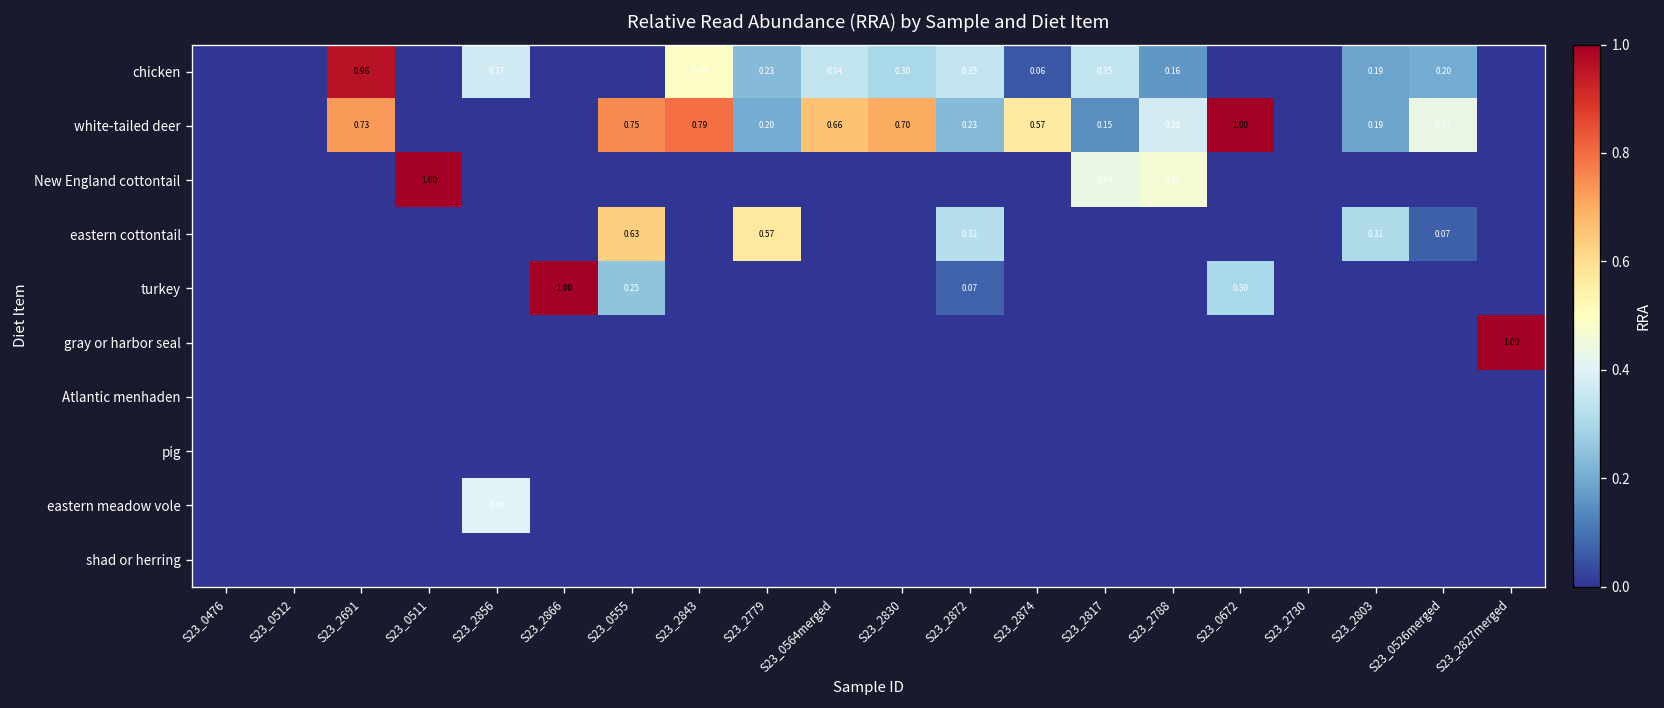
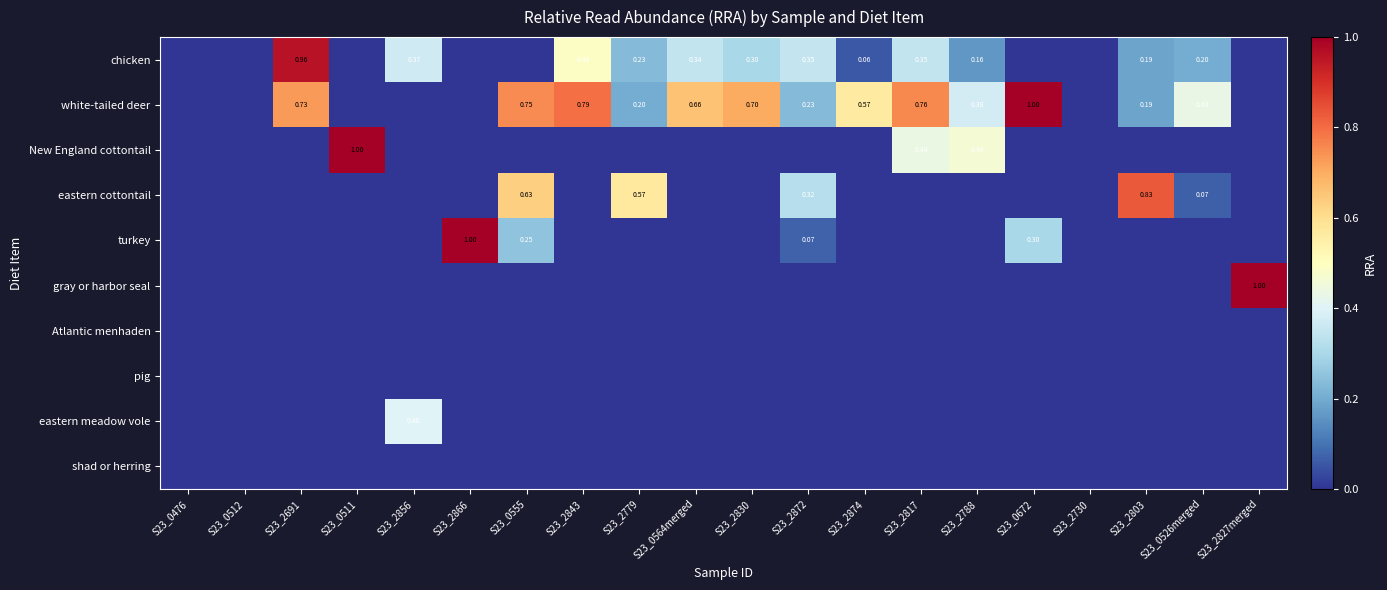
white-tailed deer, S23_2817: 0.15 -> 0.76
eastern cottontail, S23_2803: 0.31 -> 0.83
